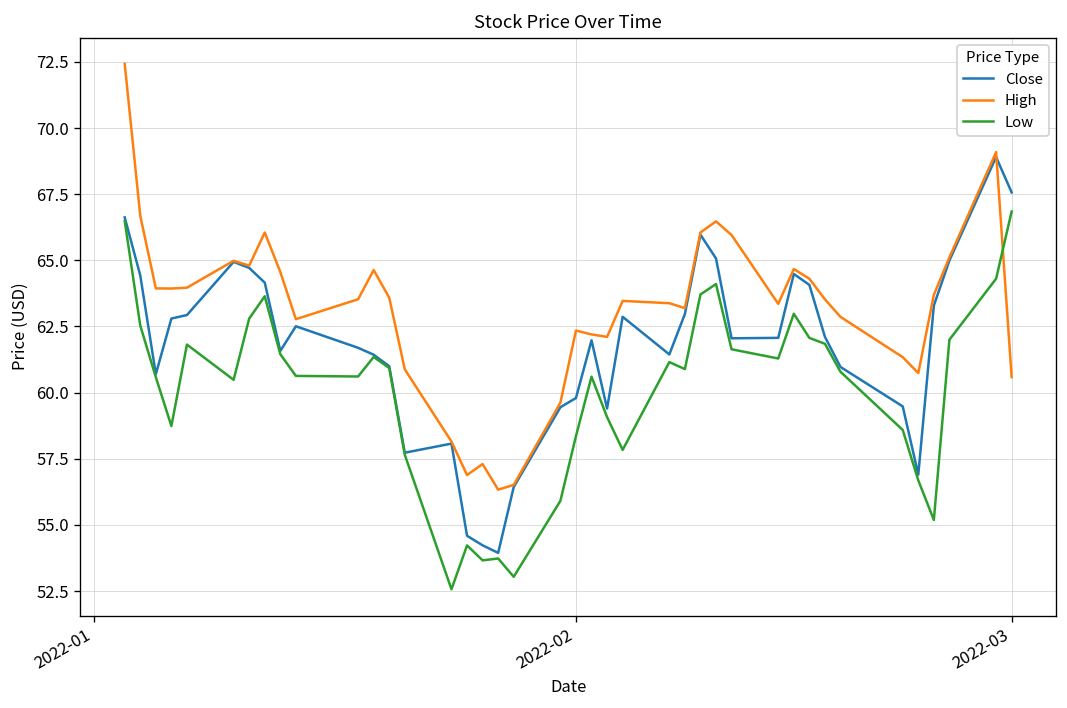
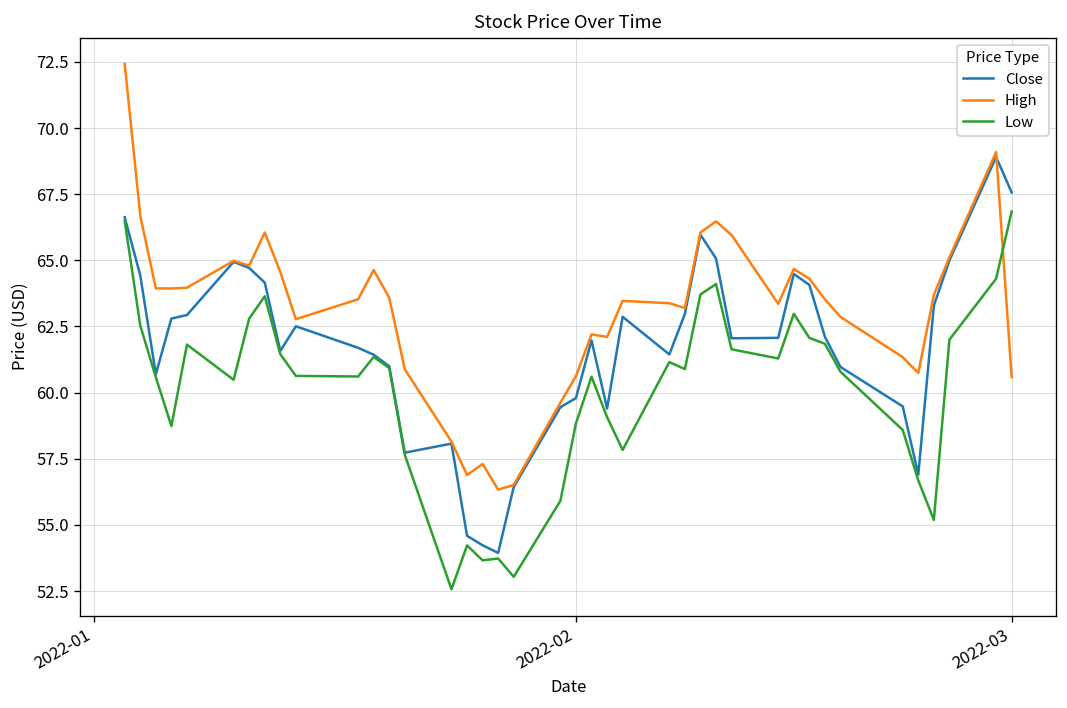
High, 2022-02: 62.3 -> 60.6
Low, 2022-02: 58.4 -> 58.8
